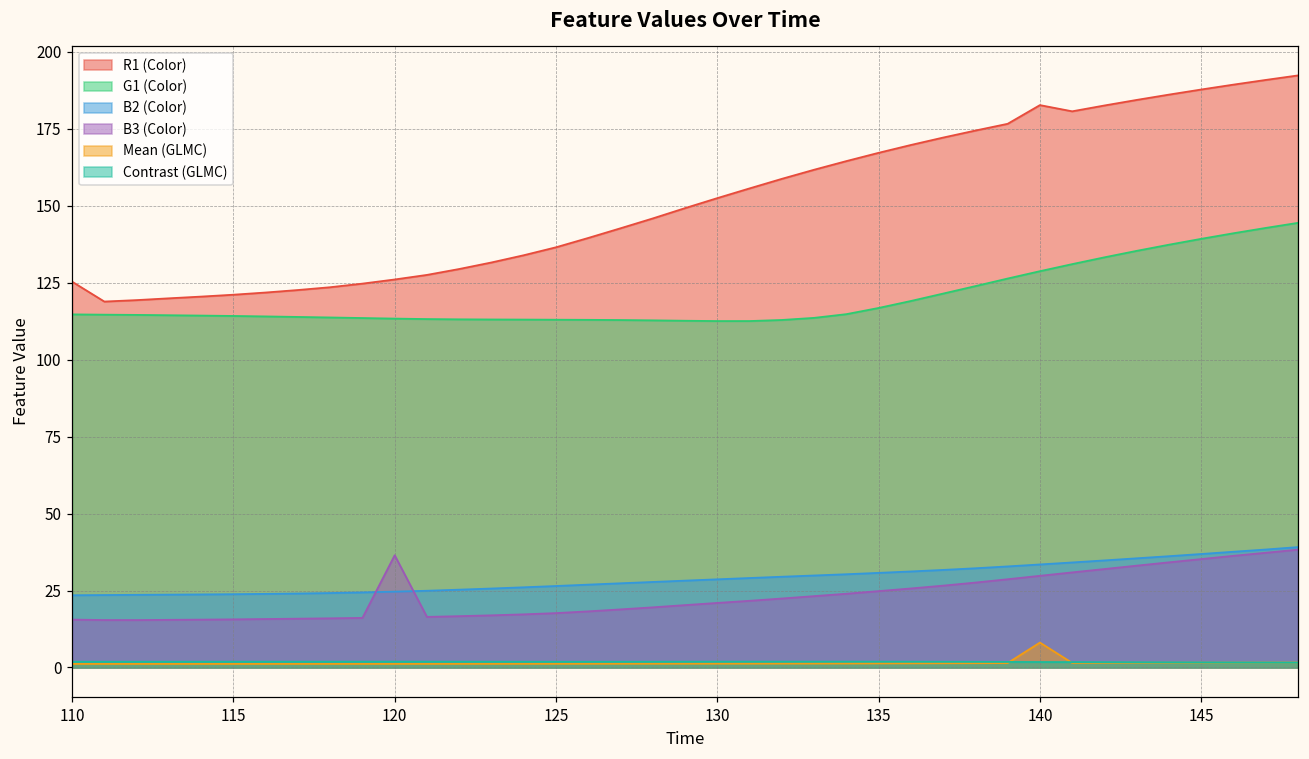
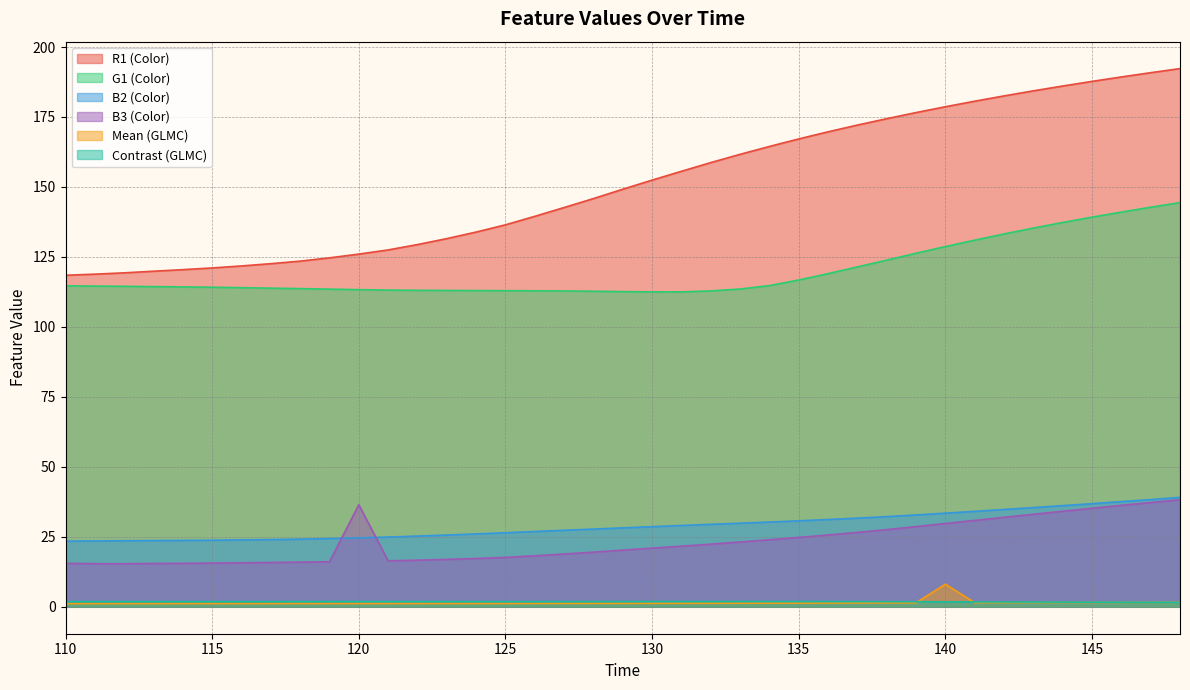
R1 (Color), 110: 125 -> 118
R1 (Color), 140: 183 -> 179
